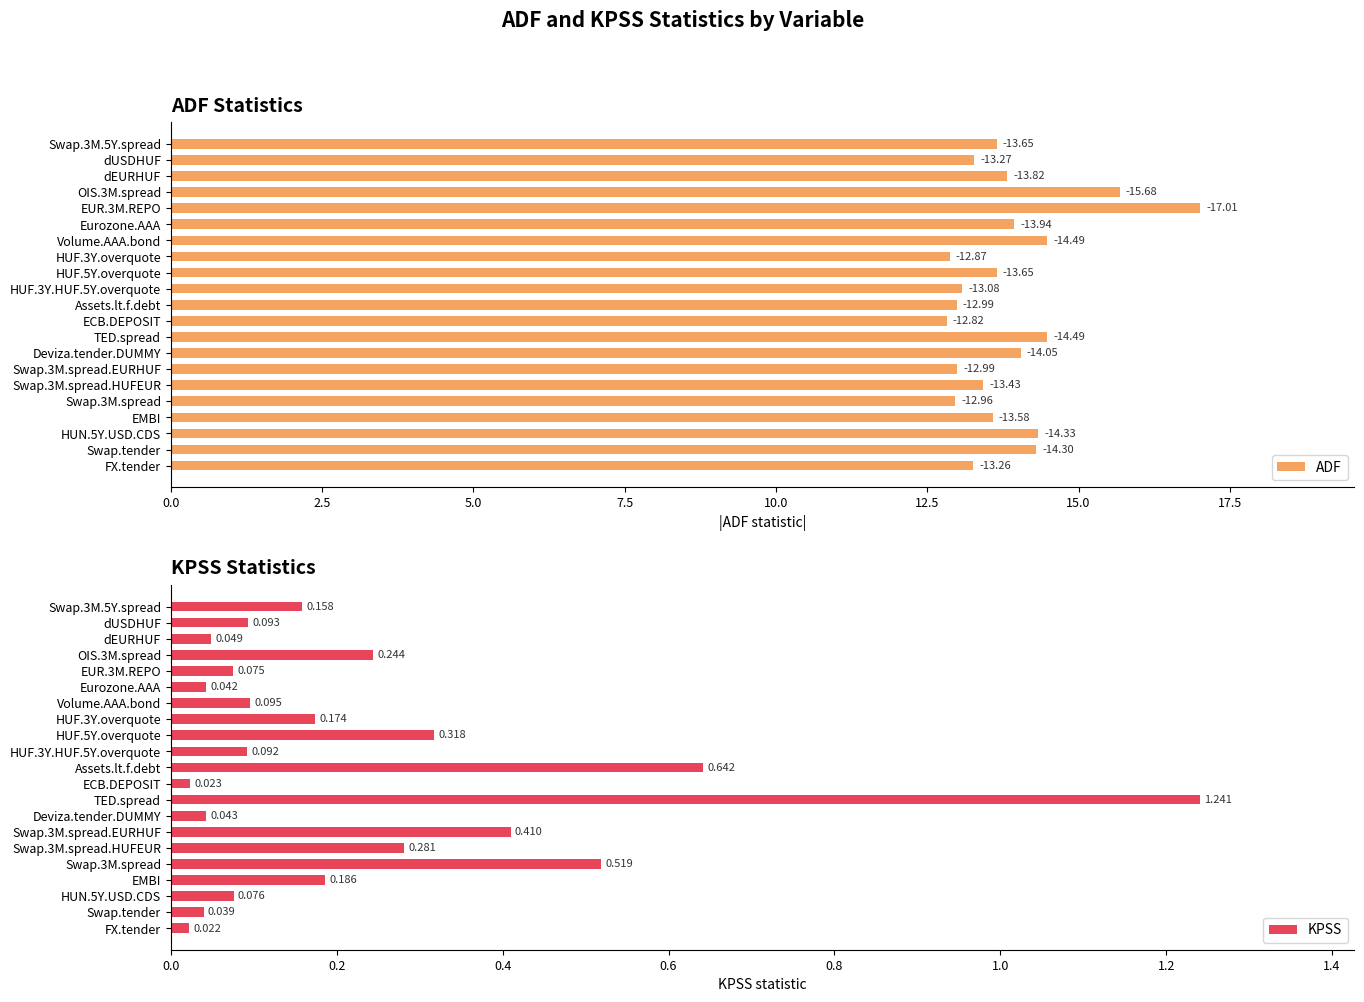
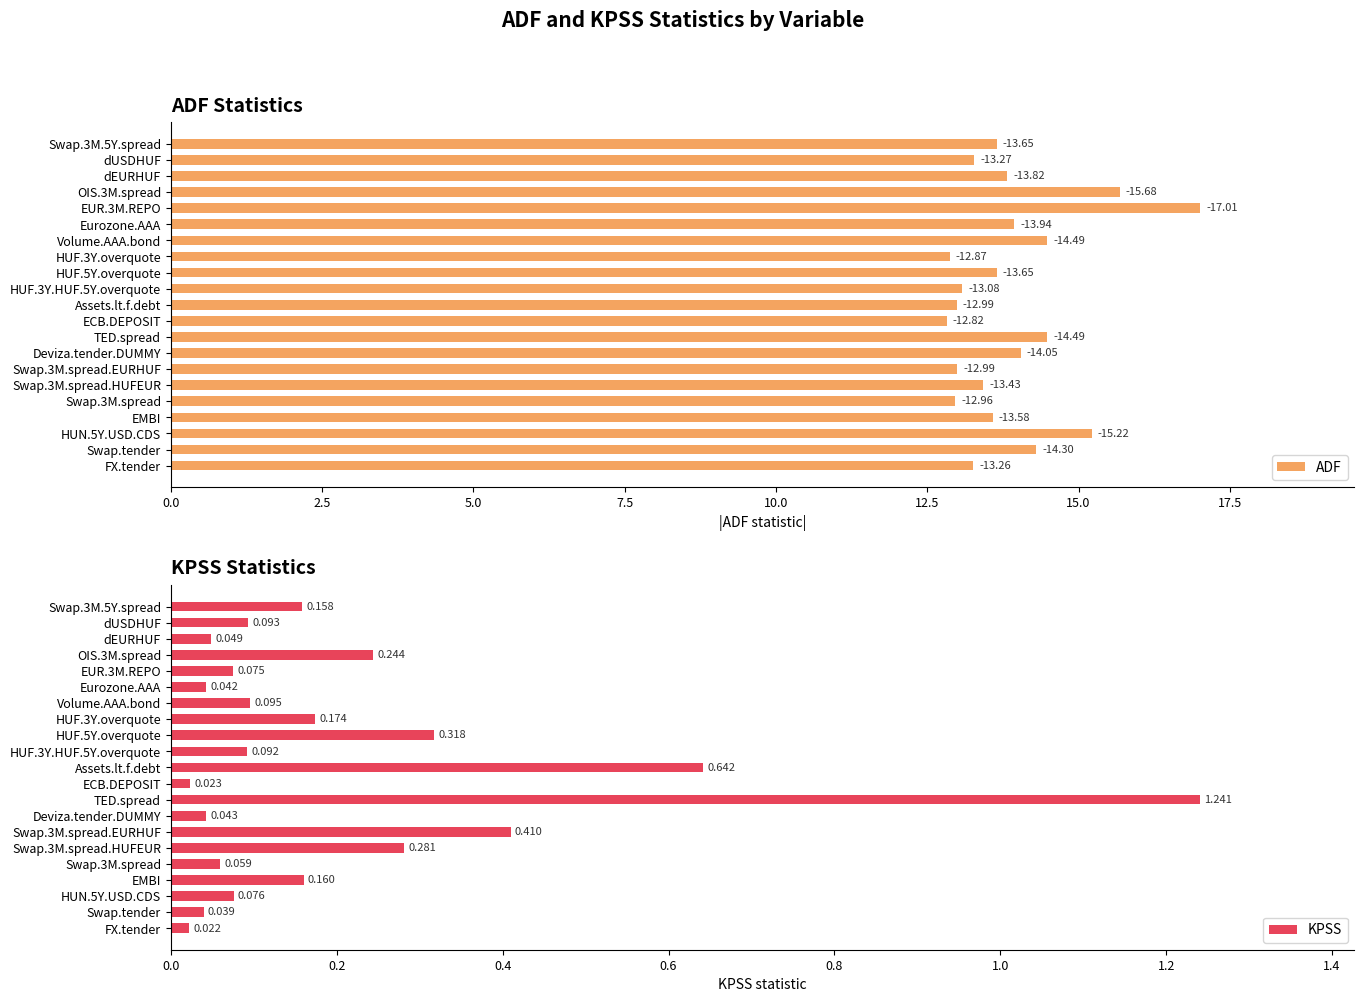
ADF Statistics, HUN.5Y.USD.CDS: -14.33 -> -15.22
KPSS Statistics, Swap.3M.spread: 0.519 -> 0.059
KPSS Statistics, EMBI: 0.186 -> 0.160
